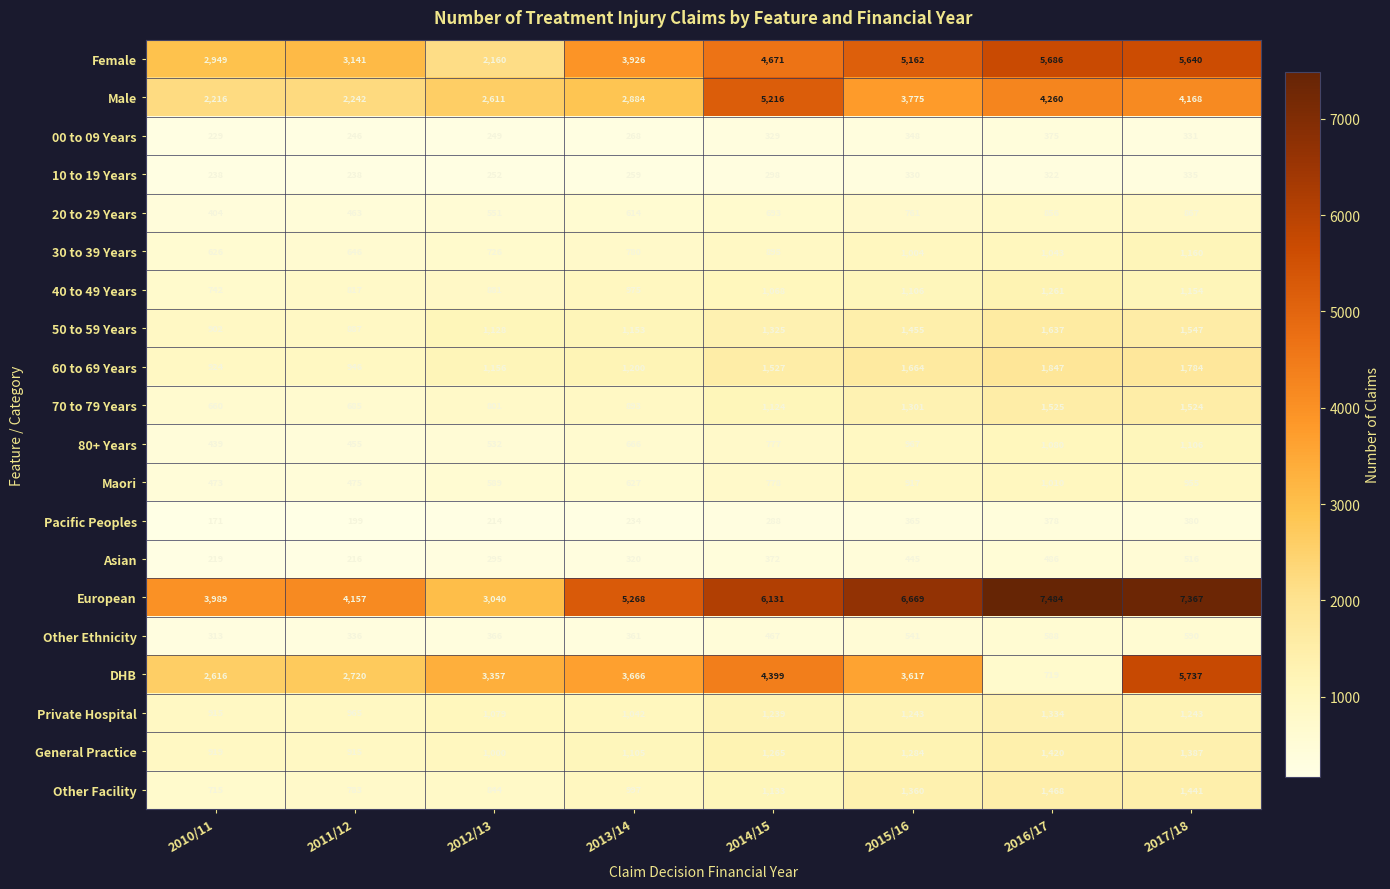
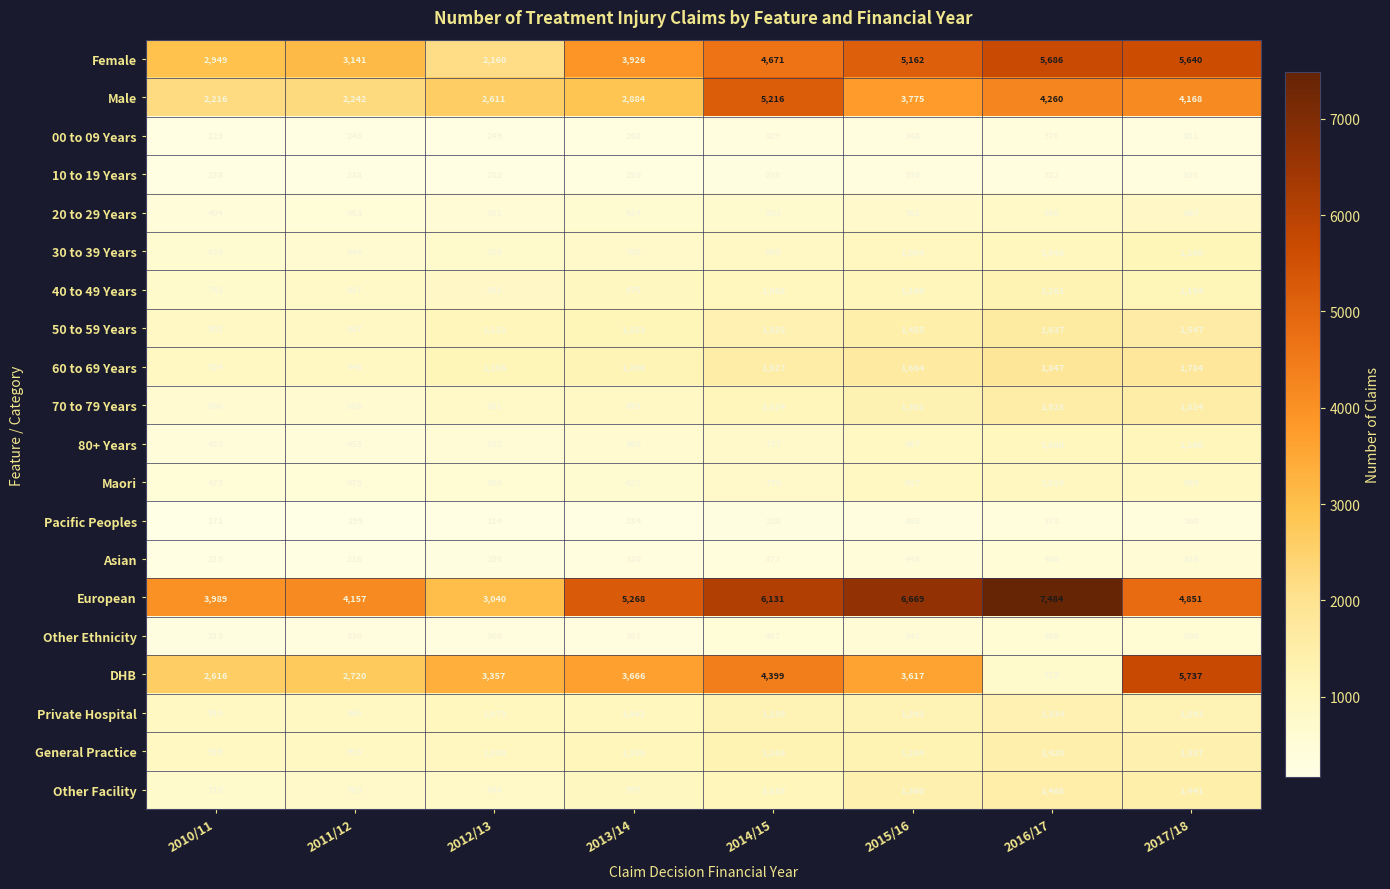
European, 2017/18: 7,367 -> 4,851
